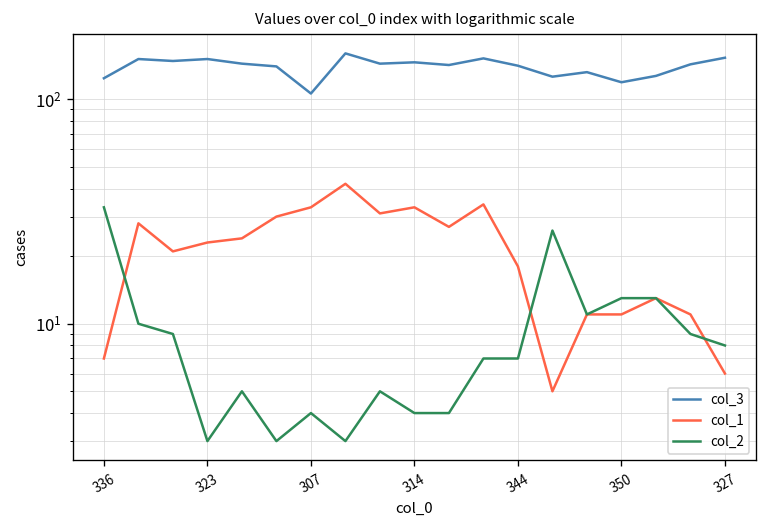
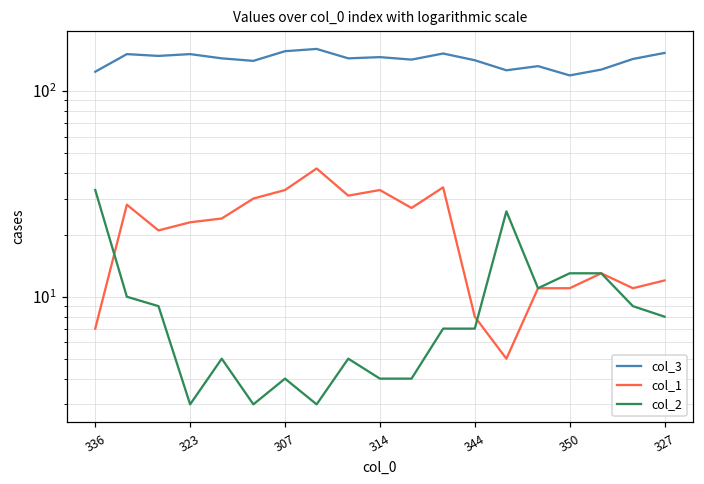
col_3, 307: 110 -> 160
col_1, 344: 18 -> 8
col_1, 327: 6 -> 12
